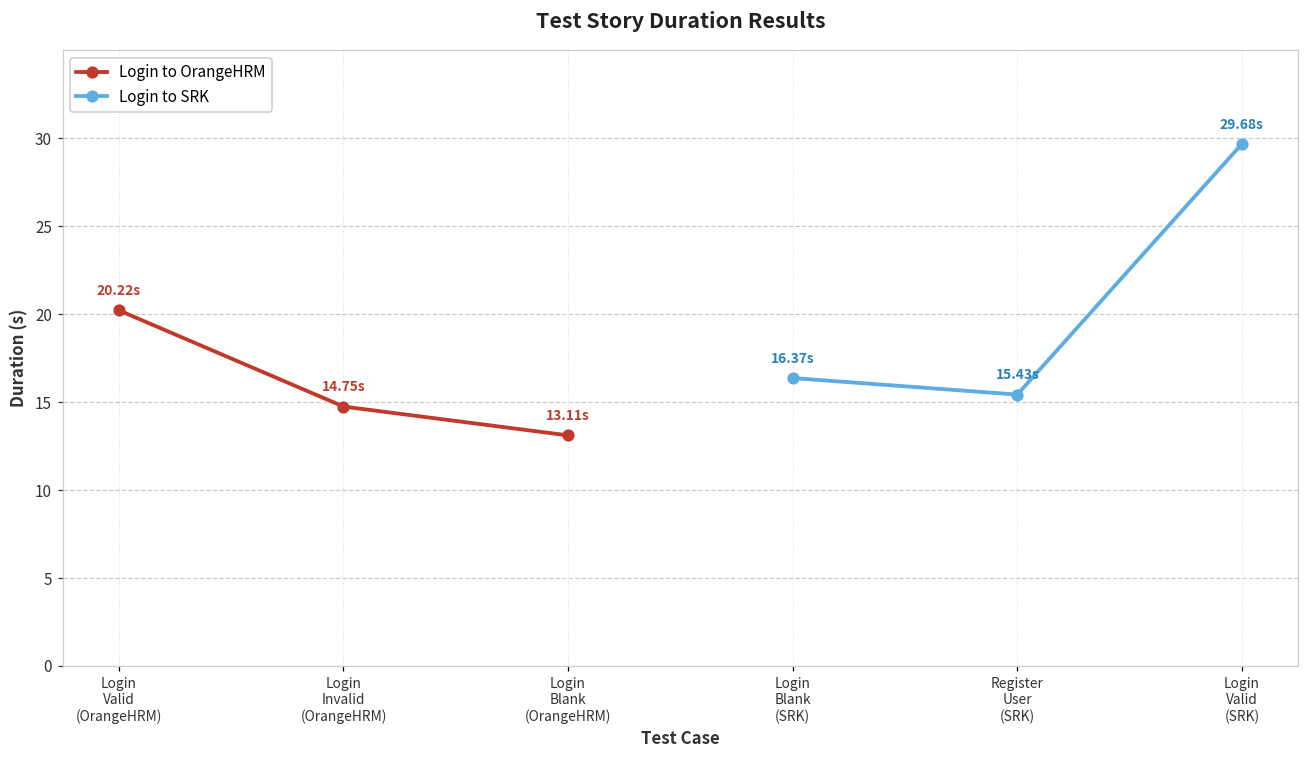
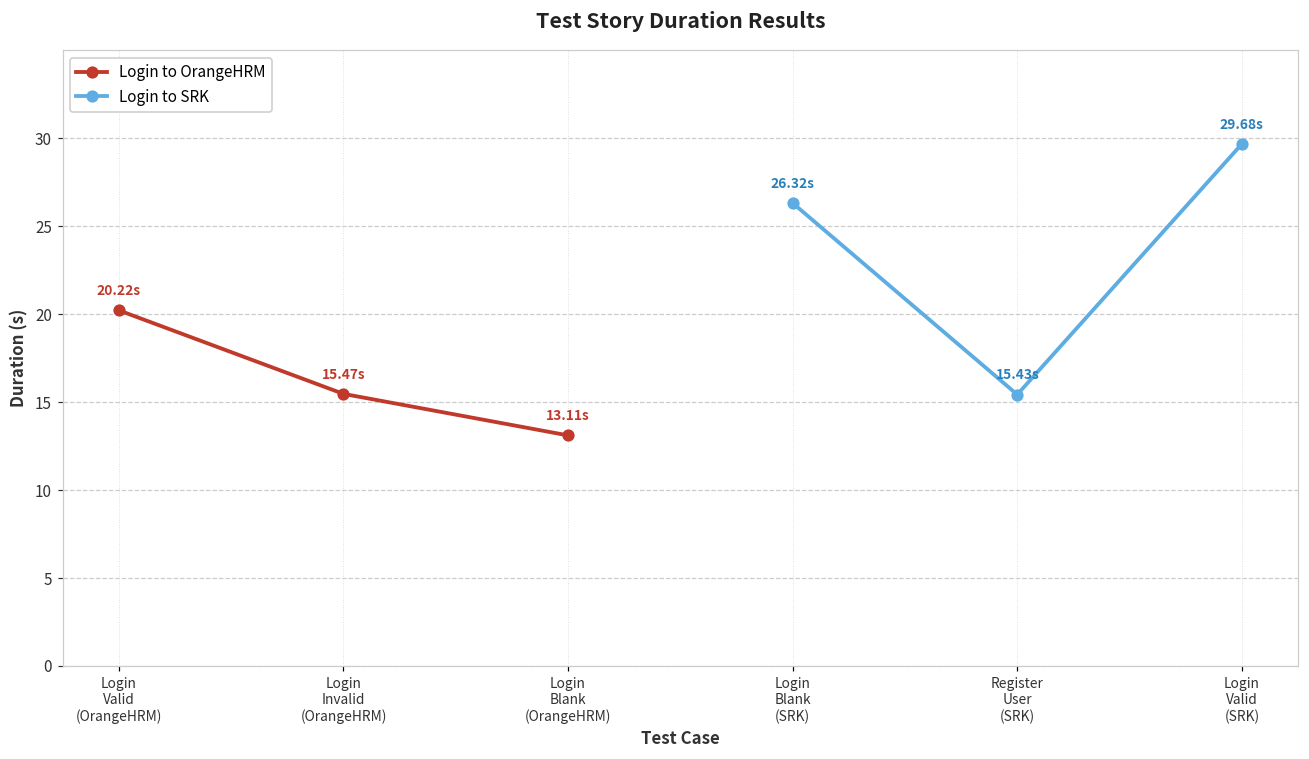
Login to OrangeHRM, Login Invalid (OrangeHRM): 14.75s -> 15.47s
Login to SRK, Login Blank (SRK): 16.37s -> 26.32s
